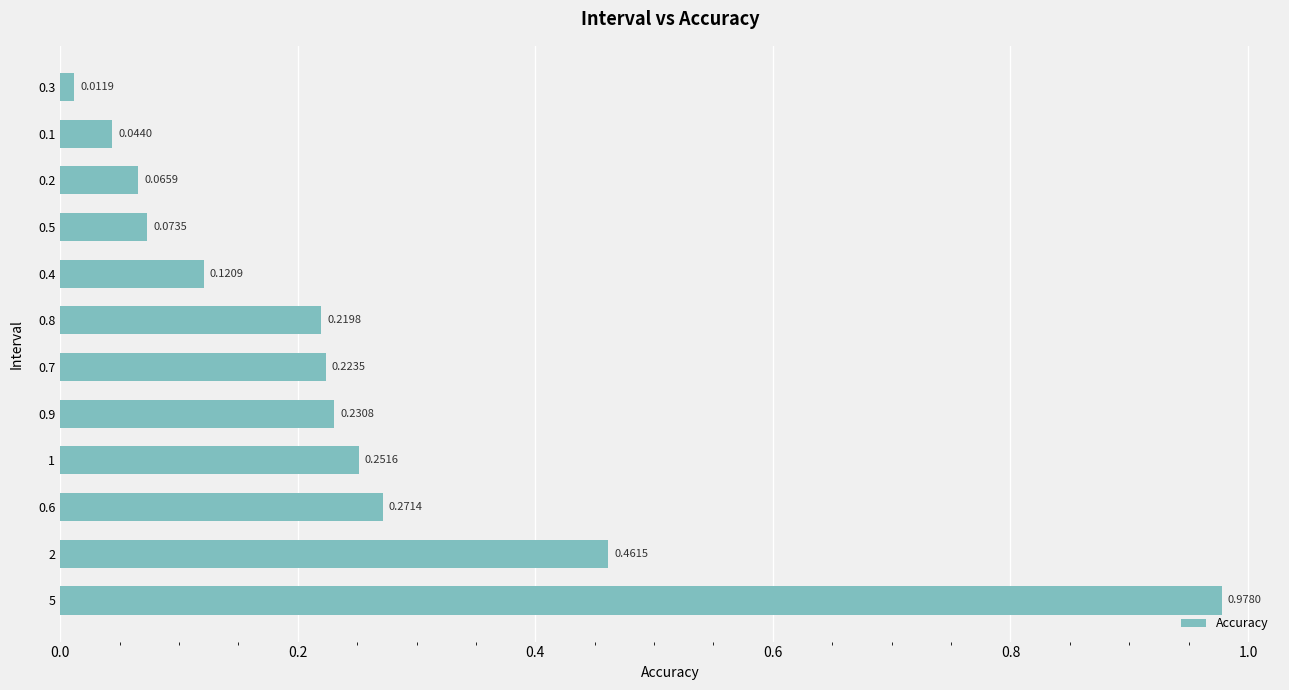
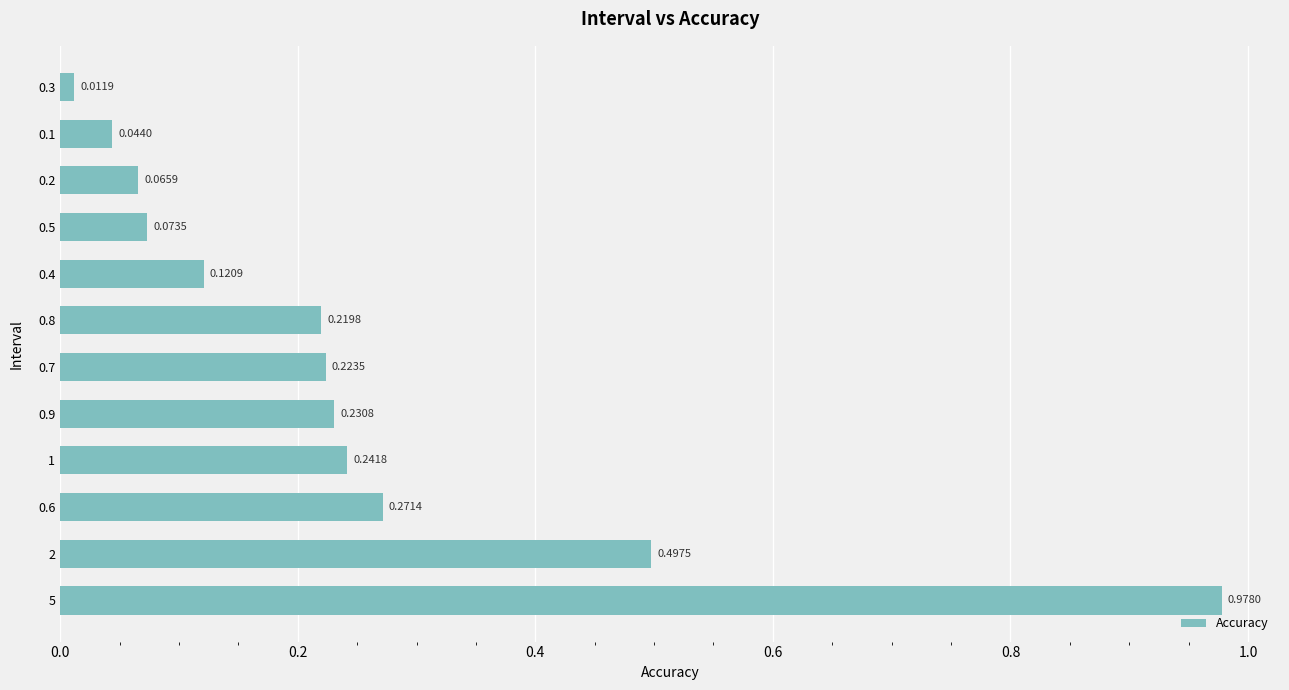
1: 0.2516 -> 0.2418
2: 0.4615 -> 0.4975
